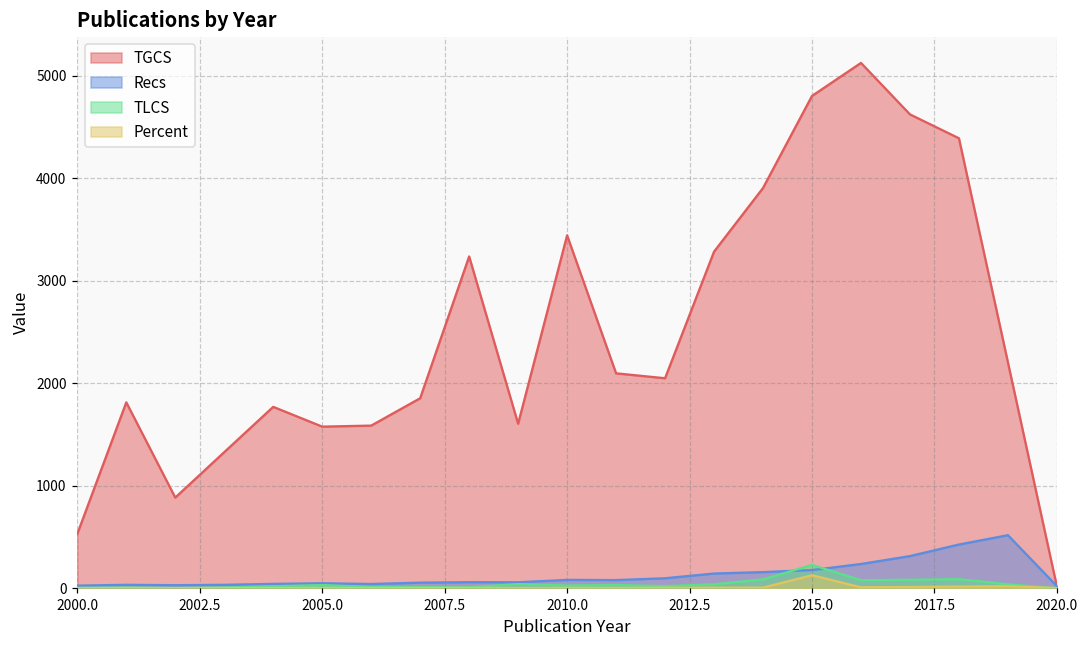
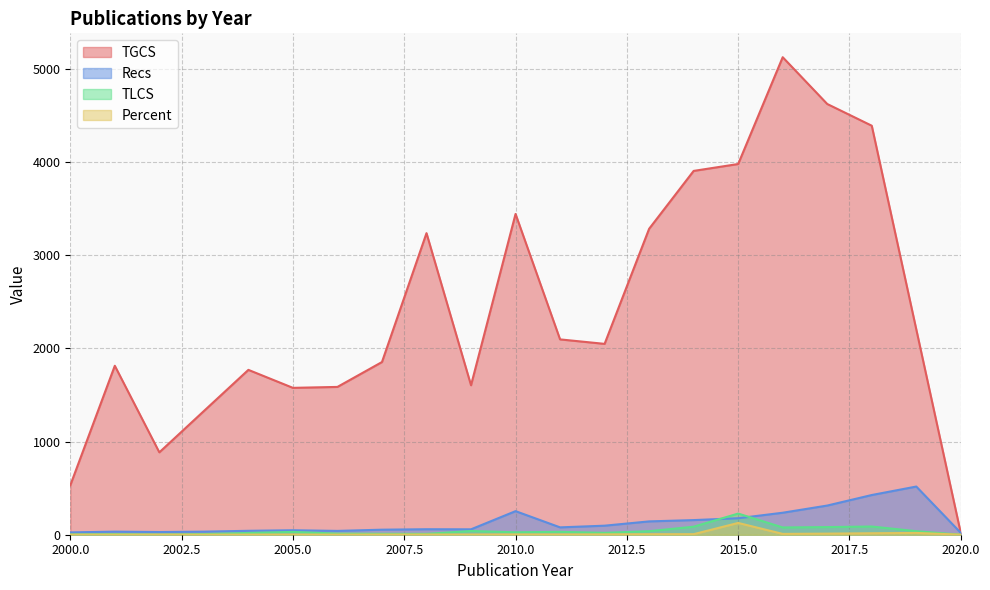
Recs, 2010.0: 100 -> 300
TGCS, 2015.0: 4800 -> 4000
